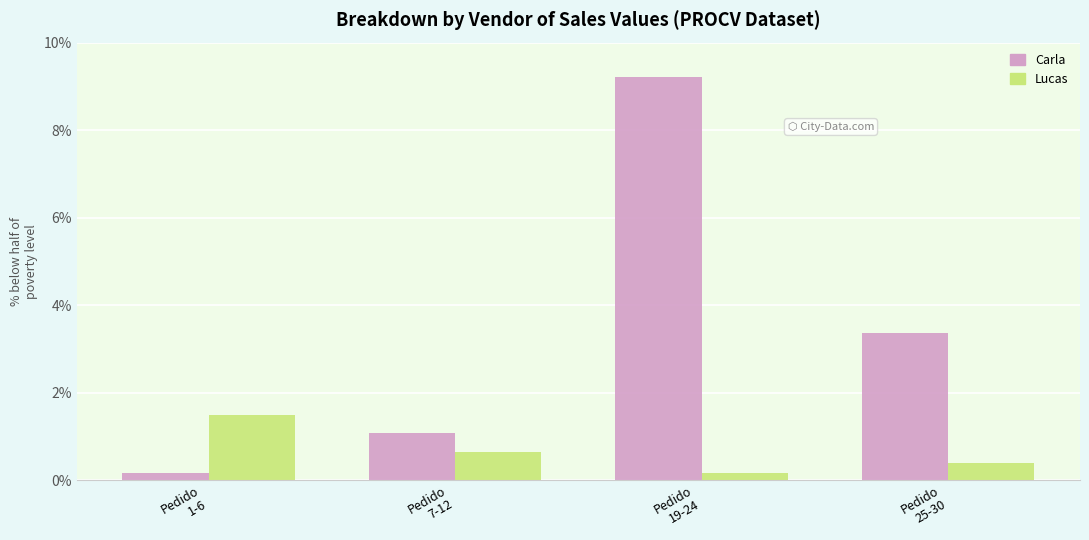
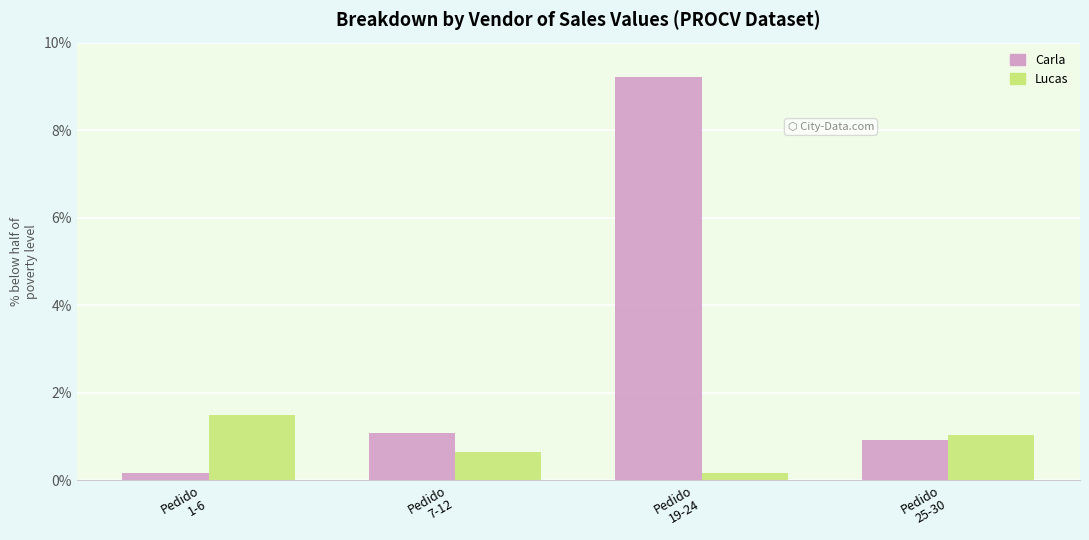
Carla, Pedido 25-30: 3.4% -> 0.9%
Lucas, Pedido 25-30: 0.4% -> 1.0%
